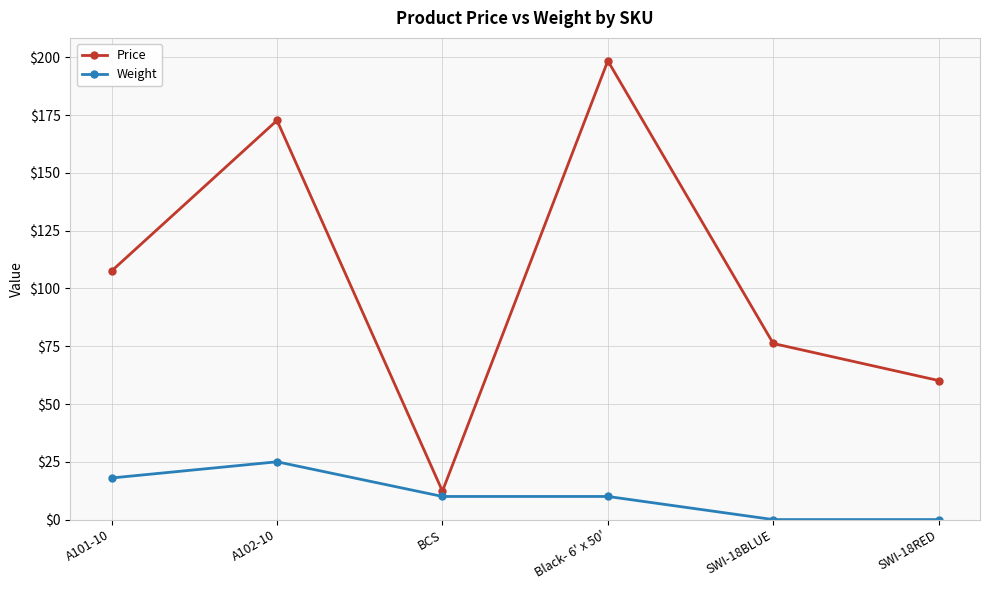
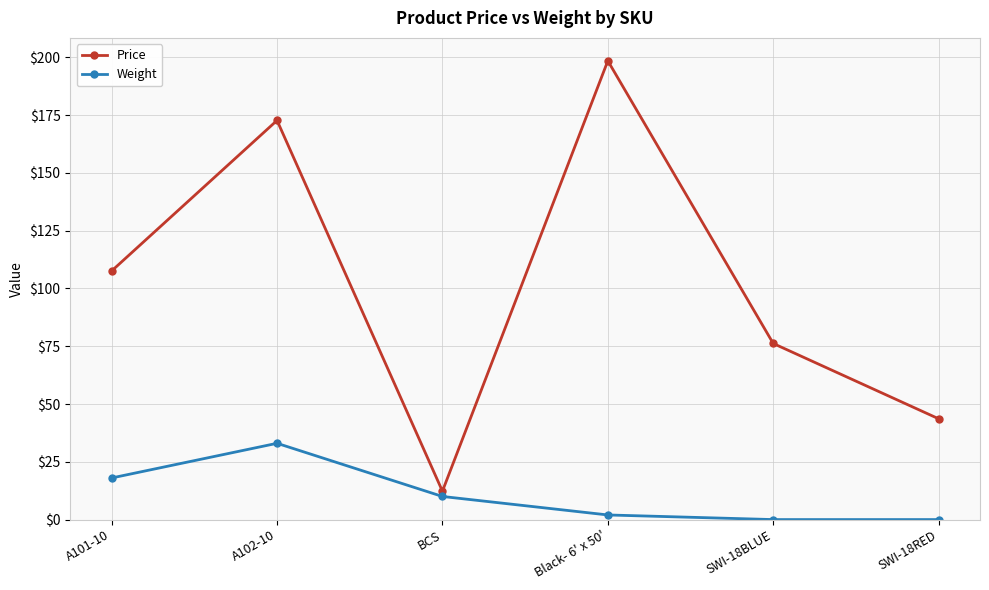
Weight, A102-10: $25 -> $33
Weight, Black- 6' x 50': $10 -> $2
Price, SWI-18RED: $60 -> $44
